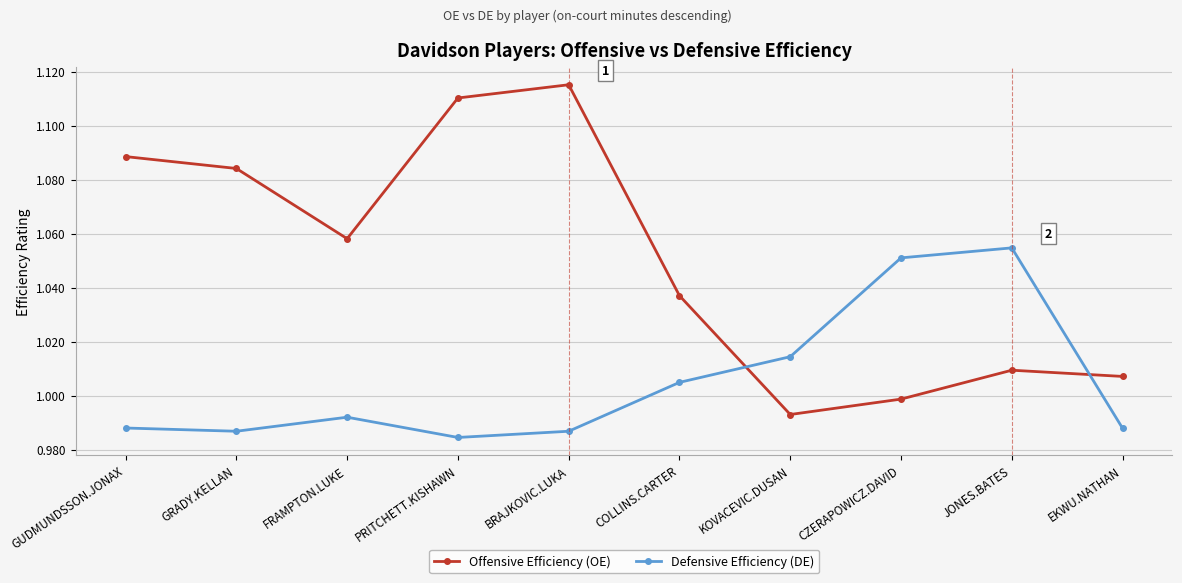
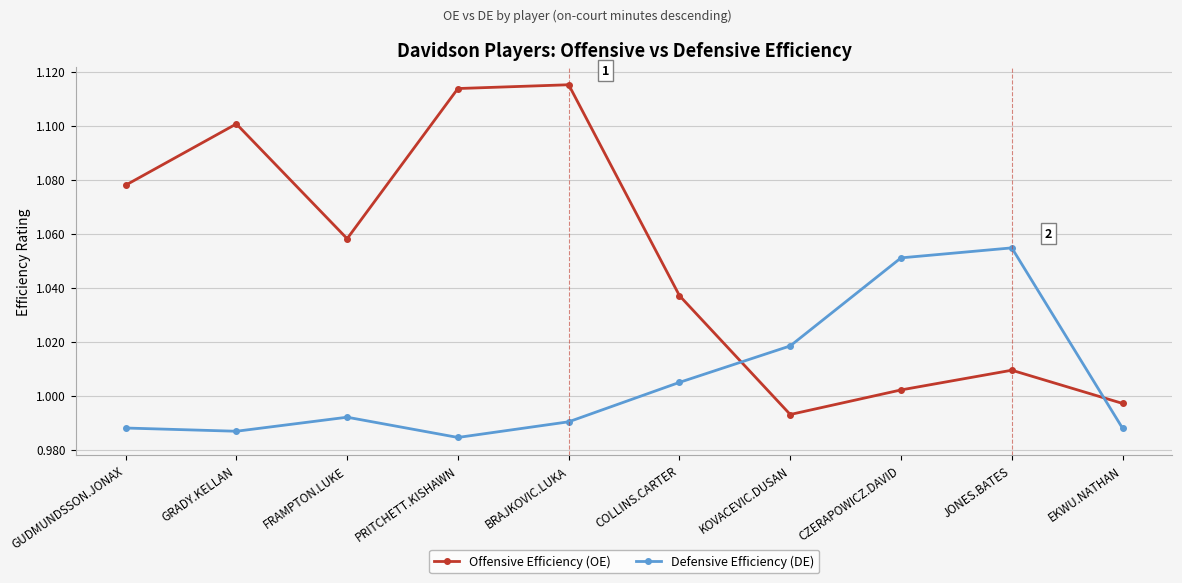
Offensive Efficiency (OE), GUDMUNDSSON.JONAX: 1.089 -> 1.078
Offensive Efficiency (OE), GRADY.KELLAN: 1.084 -> 1.101
Offensive Efficiency (OE), PRITCHETT.KISHAWN: 1.110 -> 1.114
Defensive Efficiency (DE), BRAJKOVIC.LUKA: 0.987 -> 0.990
Defensive Efficiency (DE), KOVACEVIC.DUSAN: 1.014 -> 1.018
Offensive Efficiency (OE), CZERAPOWICZ.DAVID: 0.999 -> 1.002
Offensive Efficiency (OE), EKWU.NATHAN: 1.007 -> 0.997
